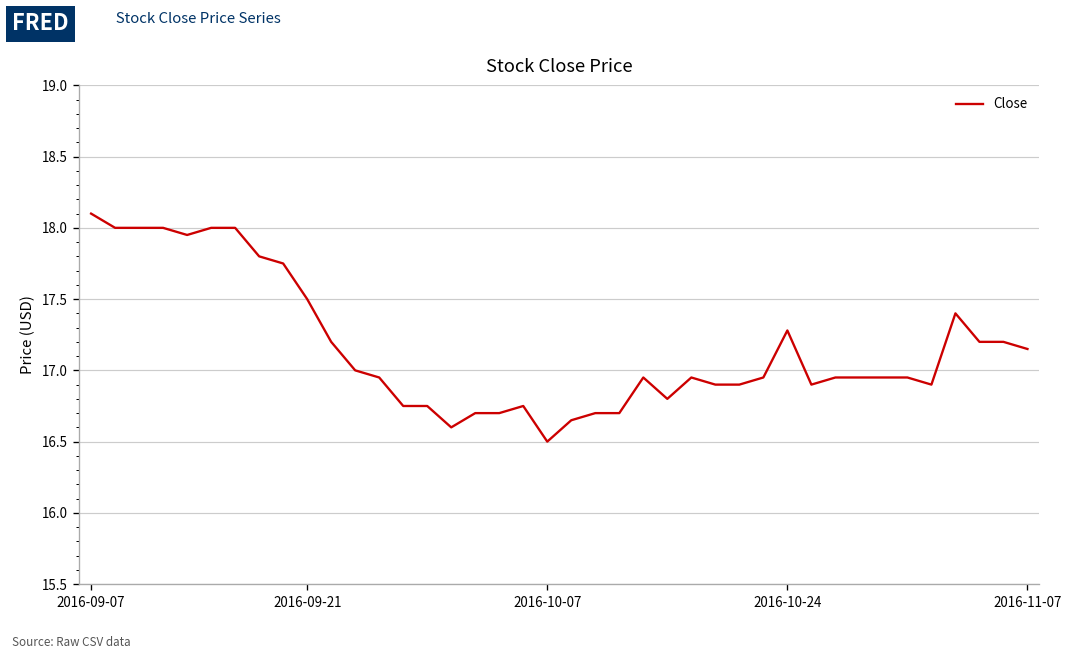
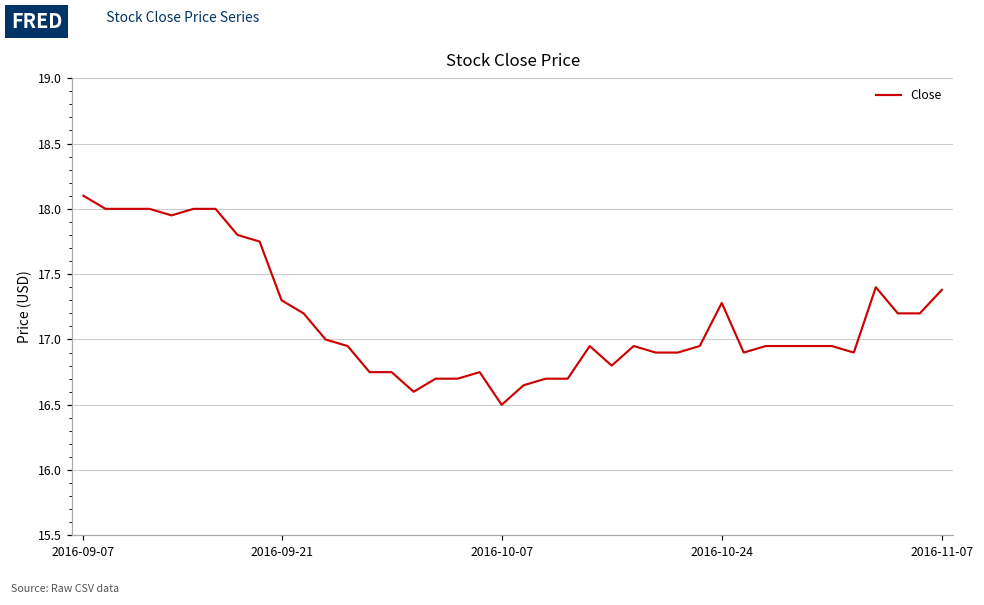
2016-09-21: 17.5 -> 17.3
2016-11-07: 17.15 -> 17.38
